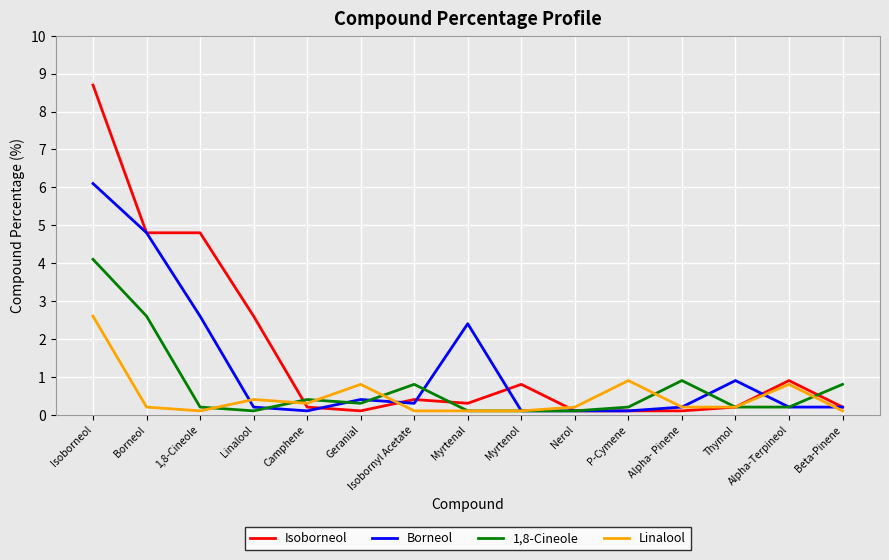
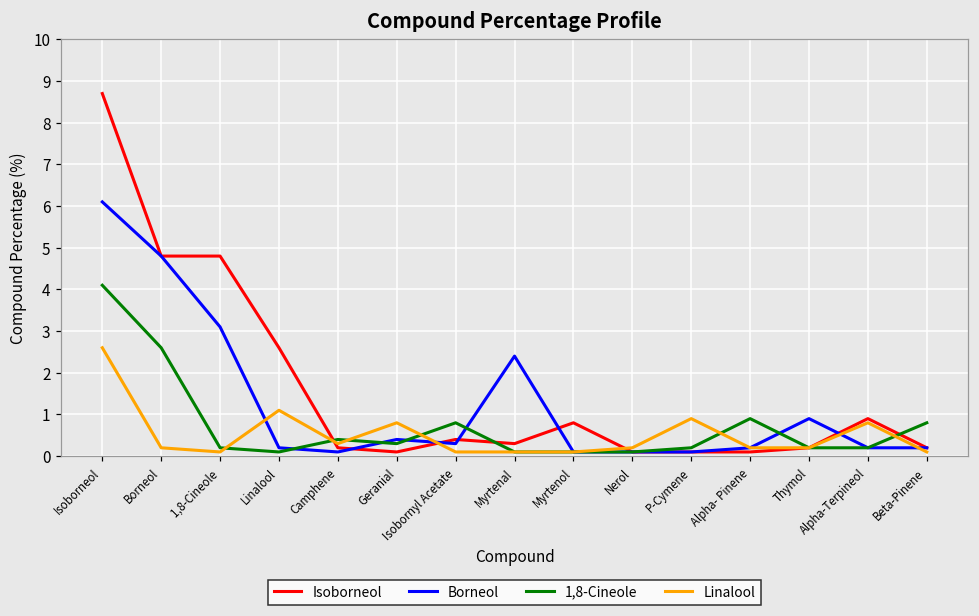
Borneol, 1,8-Cineole: 2.6 -> 3.1
Linalool, Linalool: 0.4 -> 1.1
